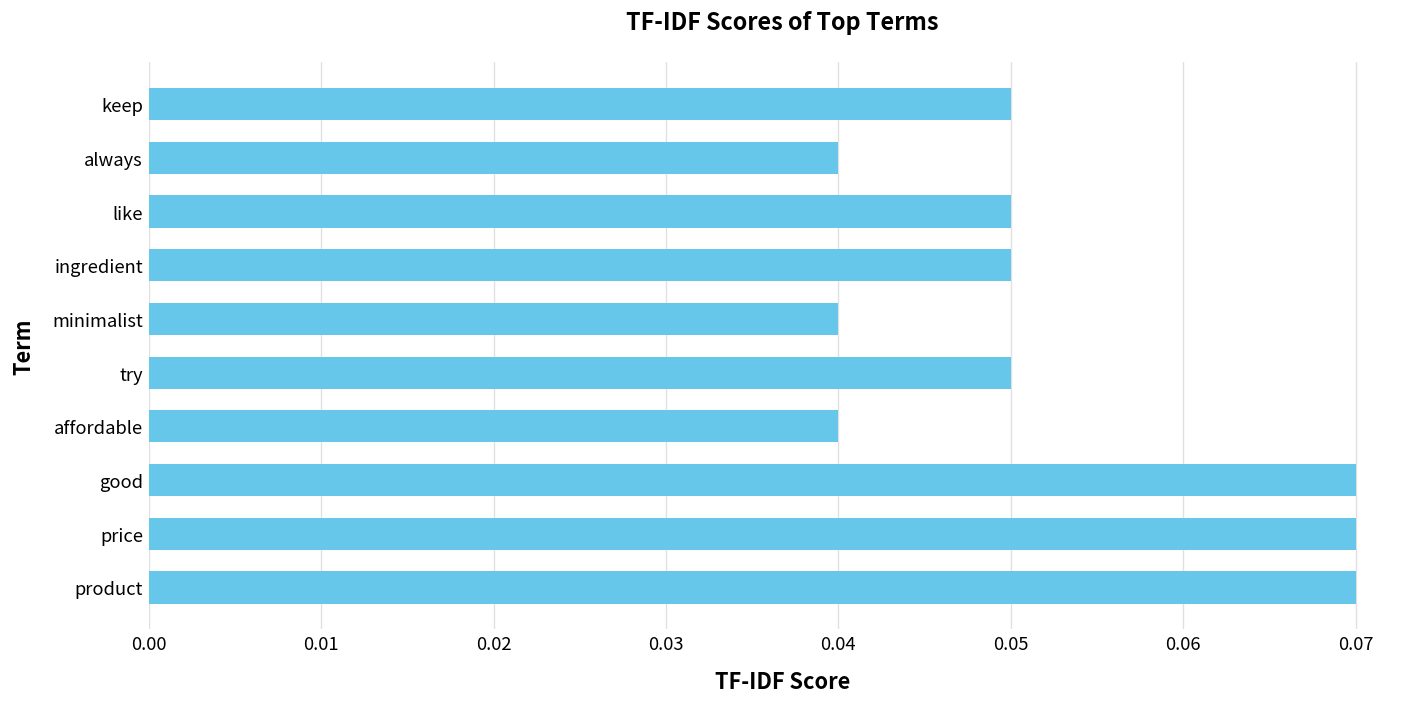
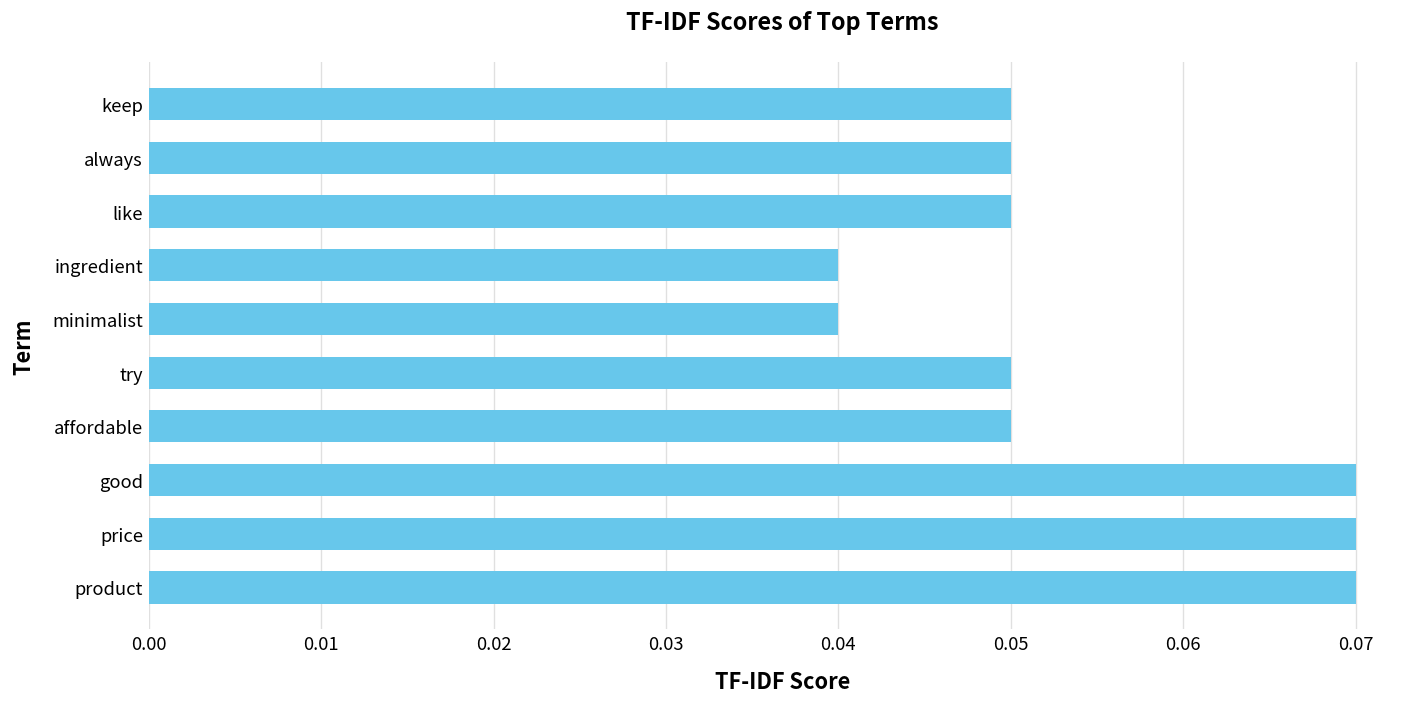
always: 0.04 -> 0.05
ingredient: 0.05 -> 0.04
affordable: 0.04 -> 0.05
